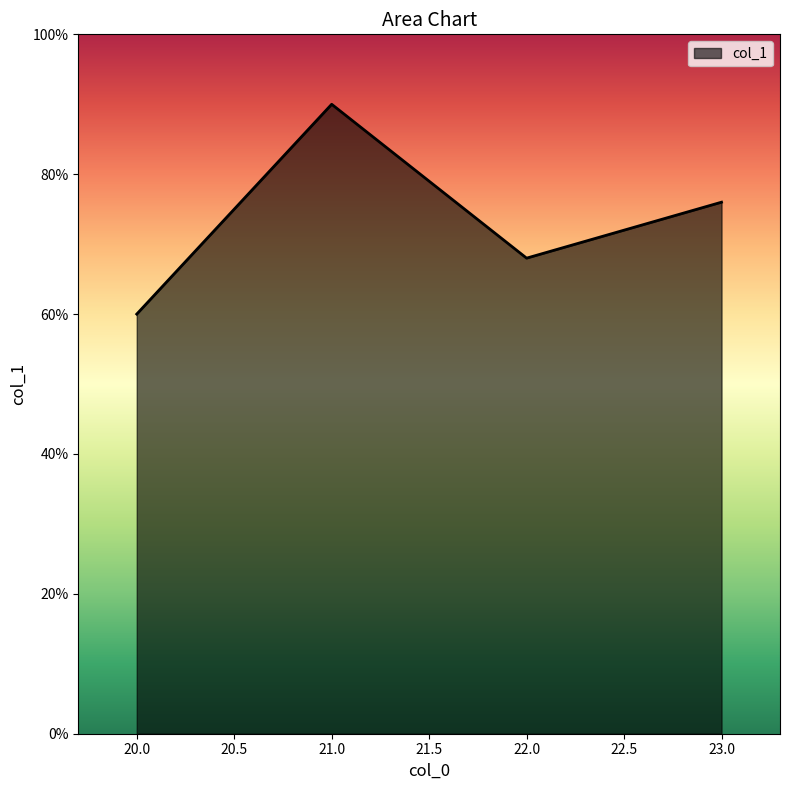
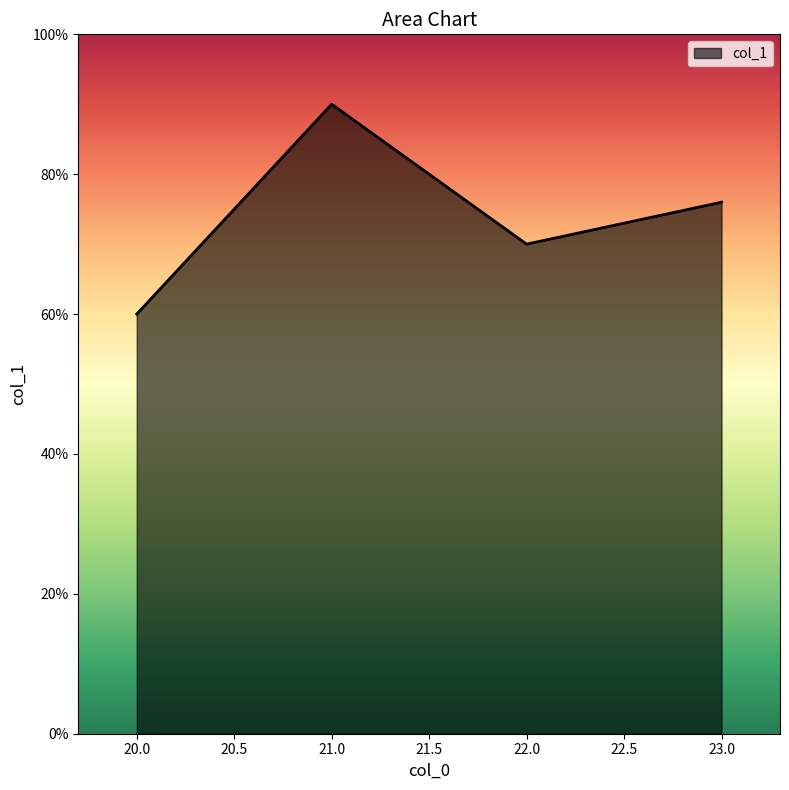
22.0: 68% -> 70%
